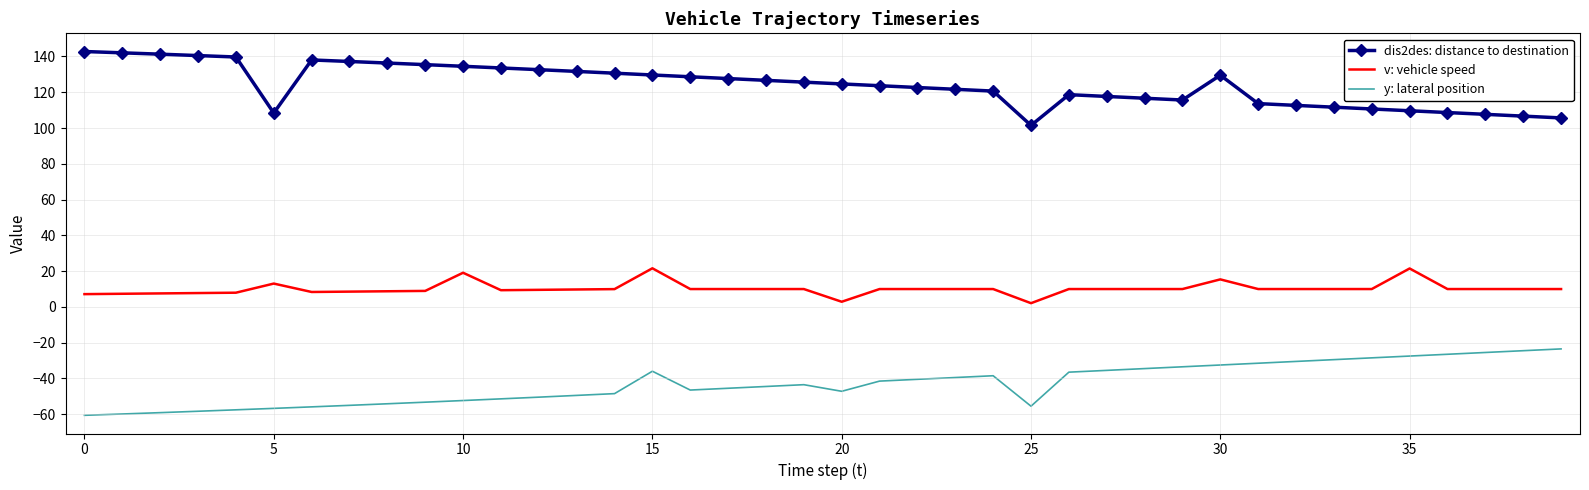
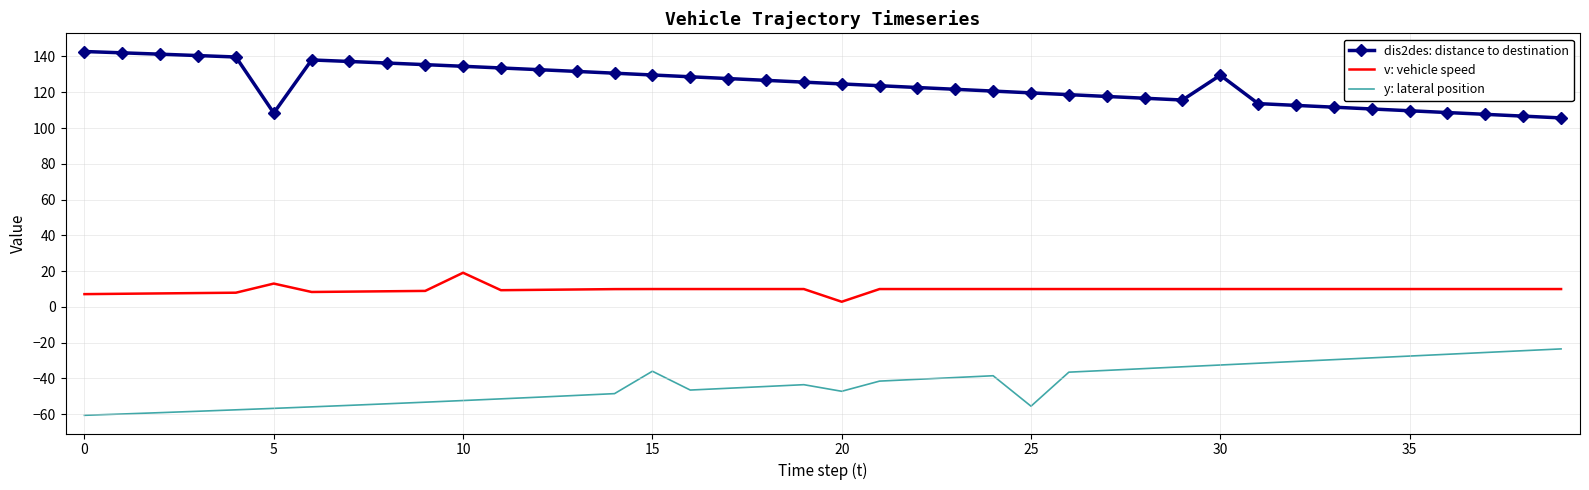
v: vehicle speed, 15: 22 -> 10
dis2des: distance to destination, 25: 101 -> 120
v: vehicle speed, 25: 2 -> 10
v: vehicle speed, 30: 15 -> 10
v: vehicle speed, 35: 22 -> 10
